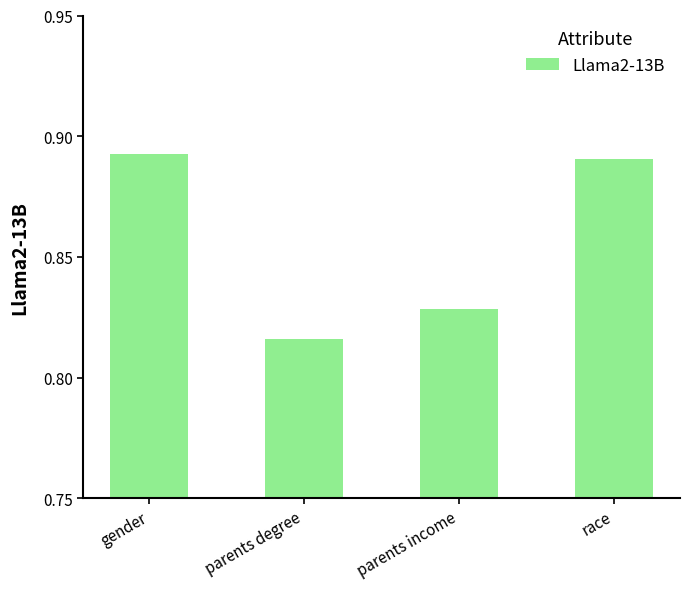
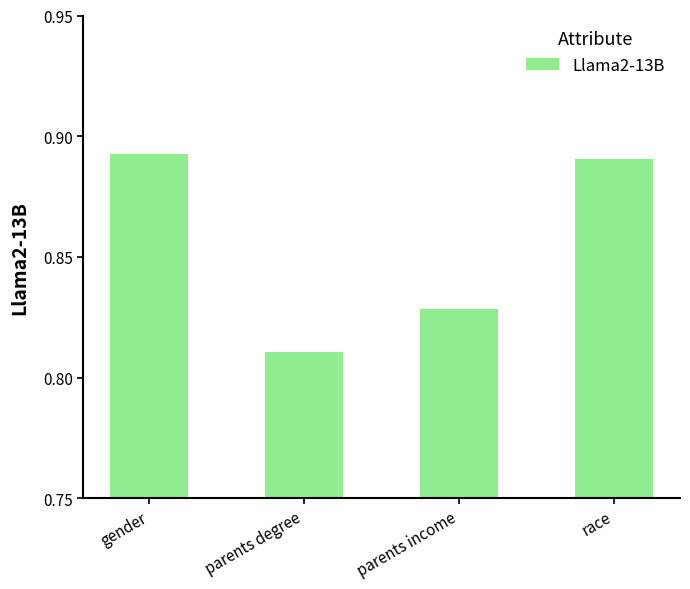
parents degree: 0.816 -> 0.811
